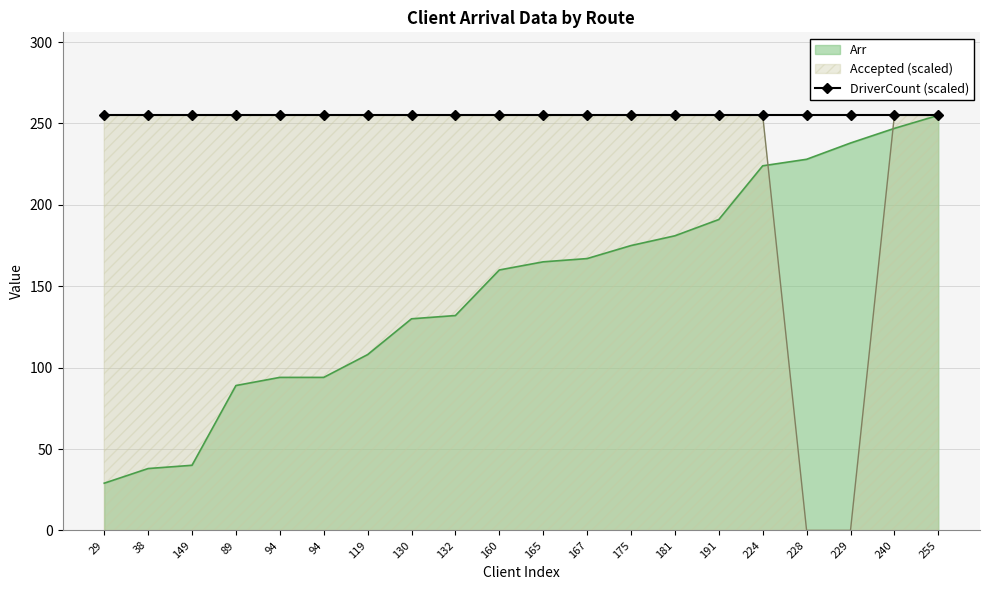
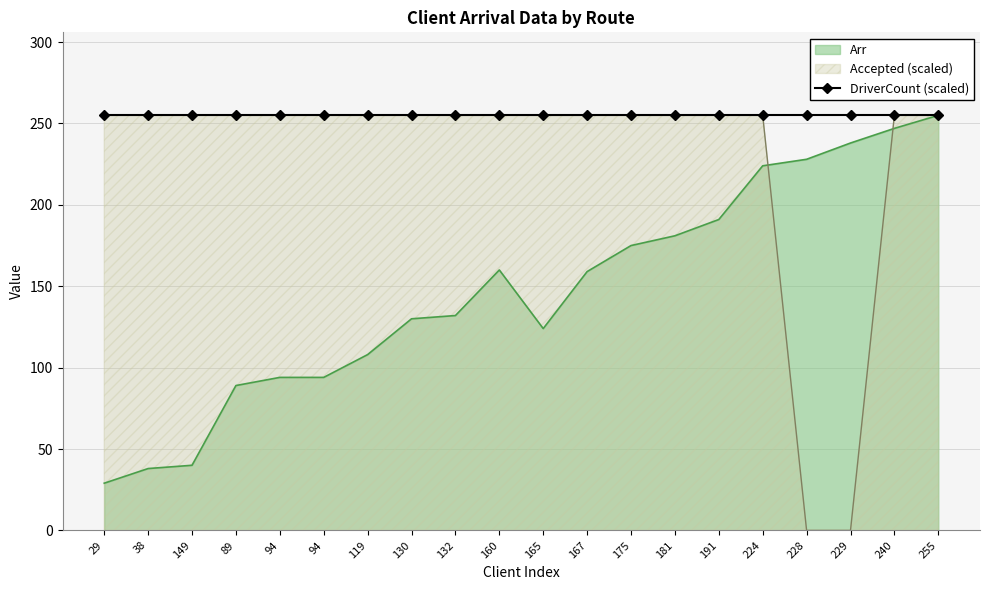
Arr, 165: 165 -> 124
Arr, 167: 167 -> 159
